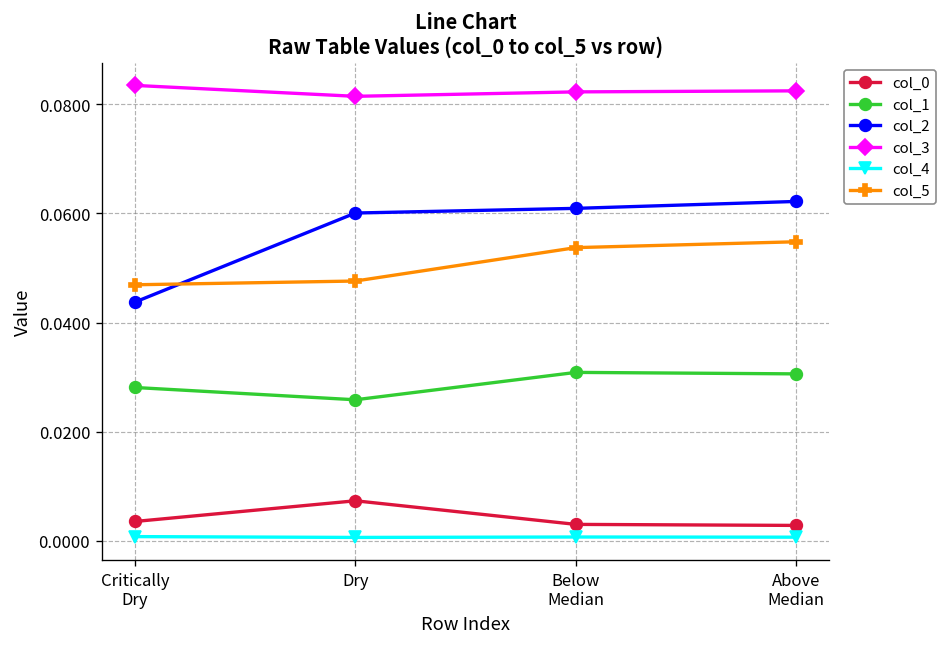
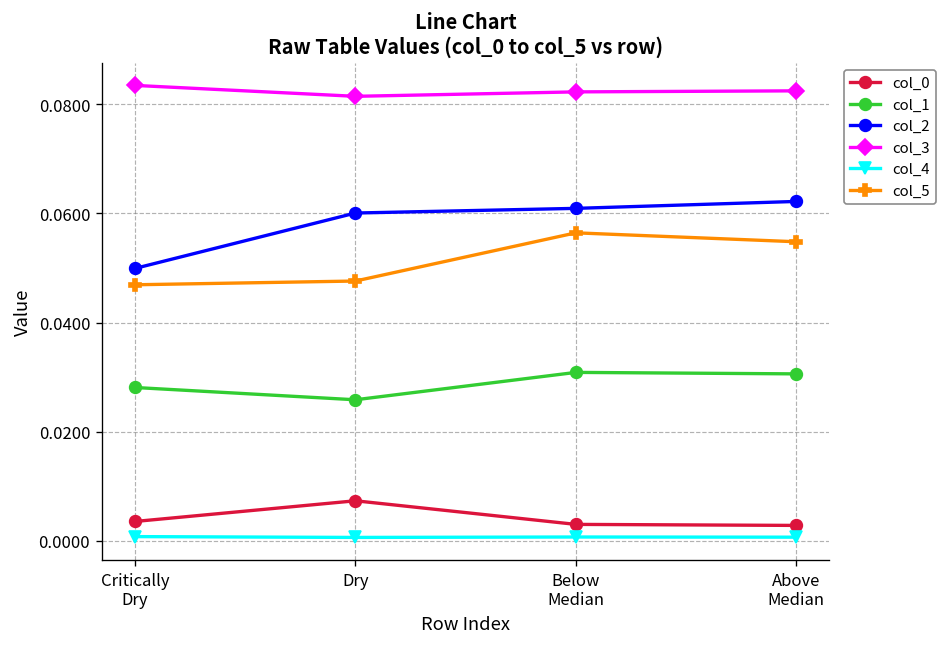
col_2, Critically Dry: 0.044 -> 0.050
col_5, Below Median: 0.054 -> 0.056
